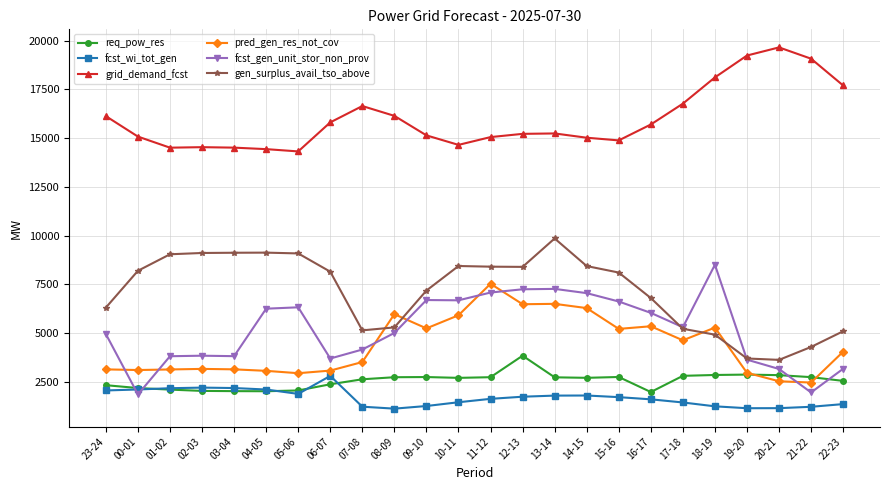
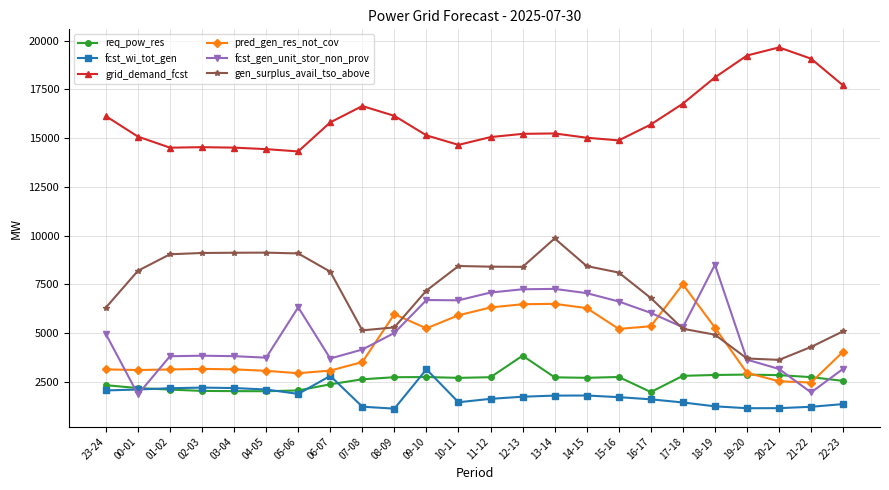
fcst_gen_unit_stor_non_prov, 04-05: 6300 -> 3700
fcst_wi_tot_gen, 09-10: 1300 -> 3100
pred_gen_res_not_cov, 11-12: 7500 -> 6300
pred_gen_res_not_cov, 17-18: 4600 -> 7500
